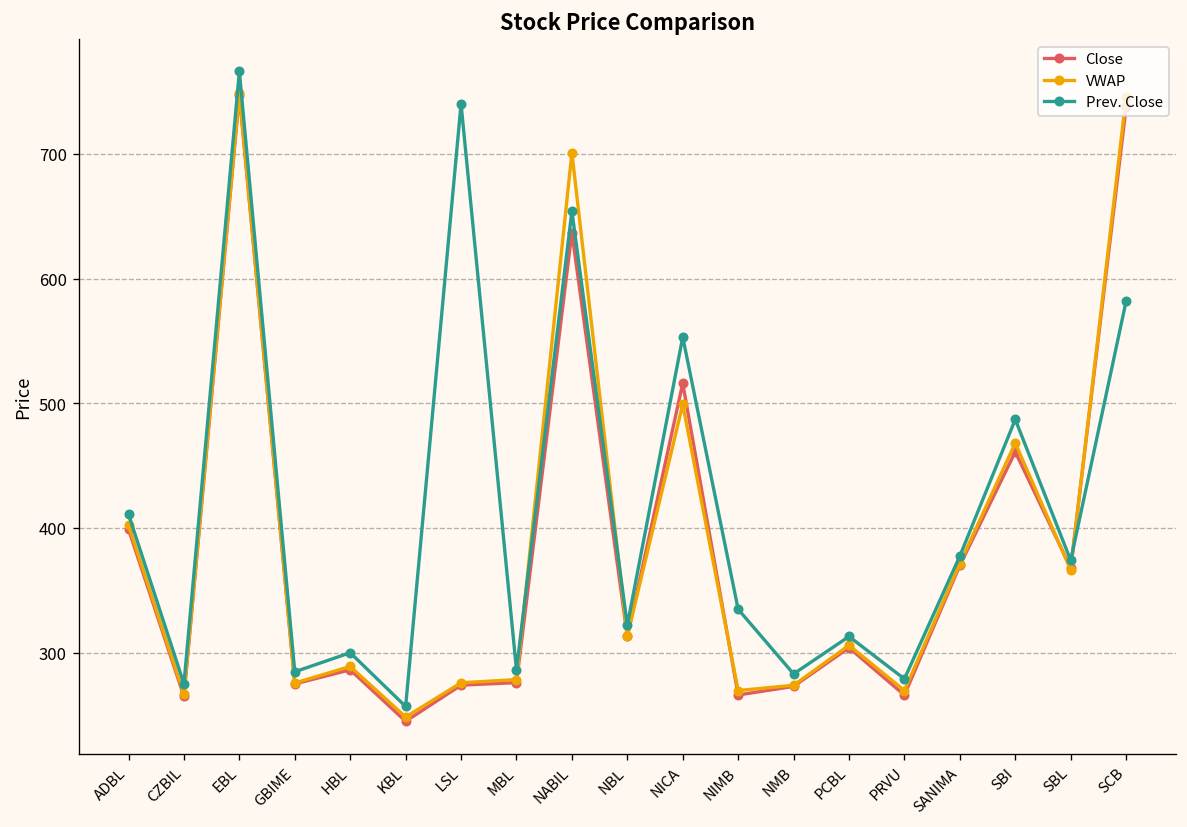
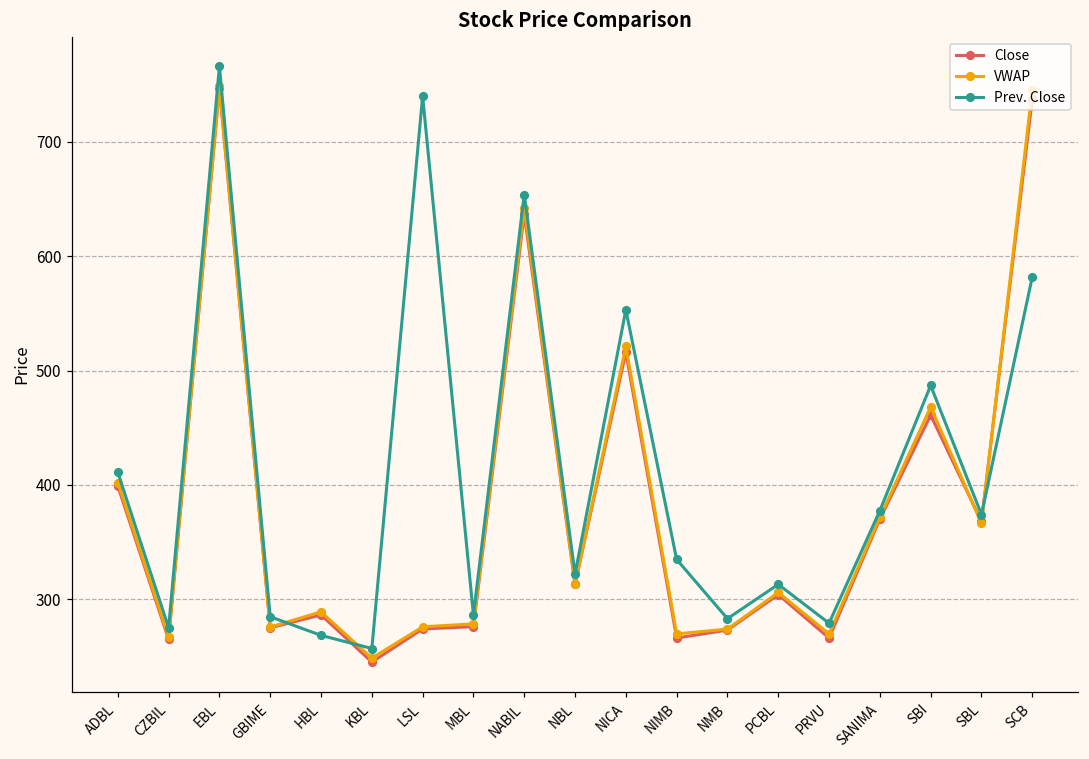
Prev. Close, HBL: 300 -> 268
VWAP, NABIL: 701 -> 642
VWAP, NICA: 499 -> 521
